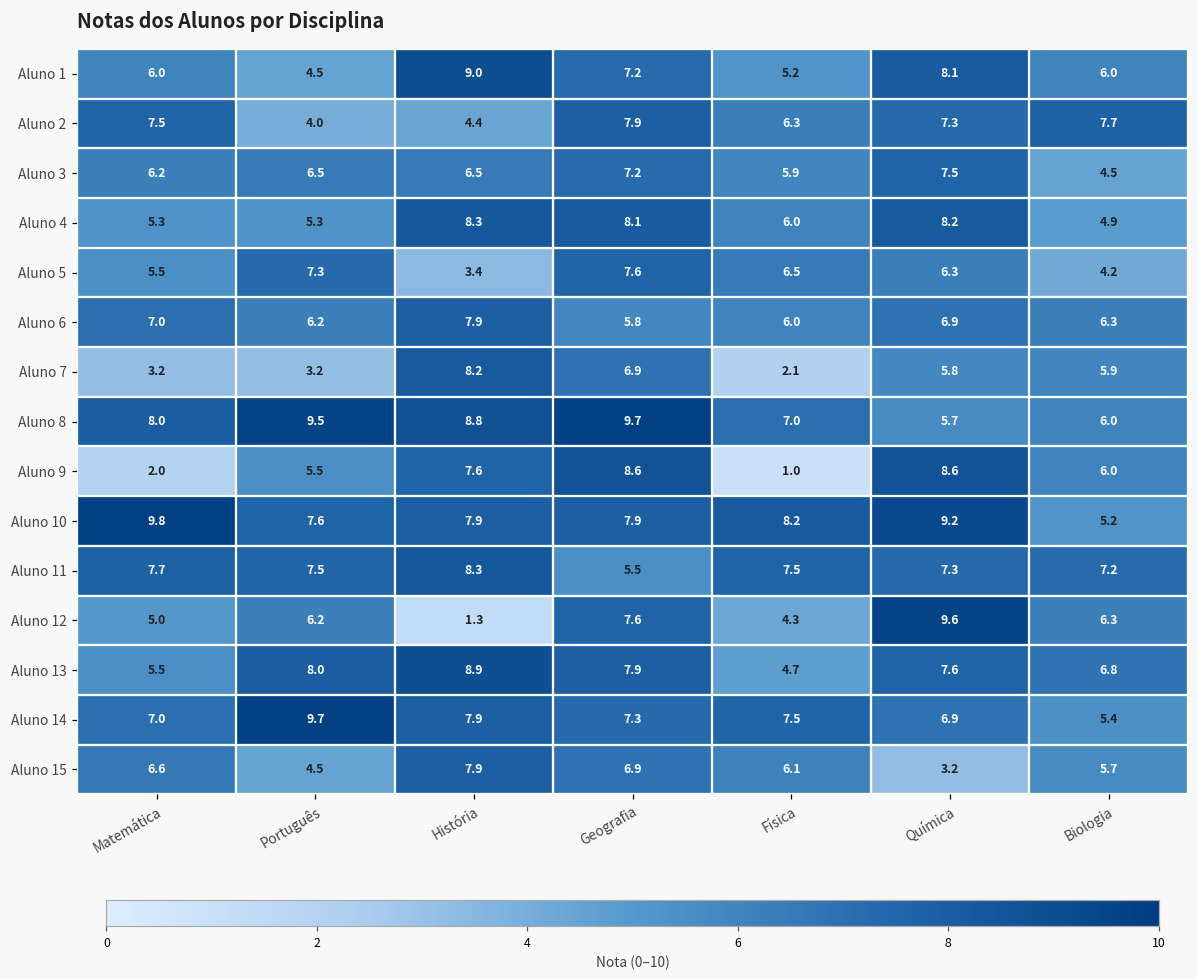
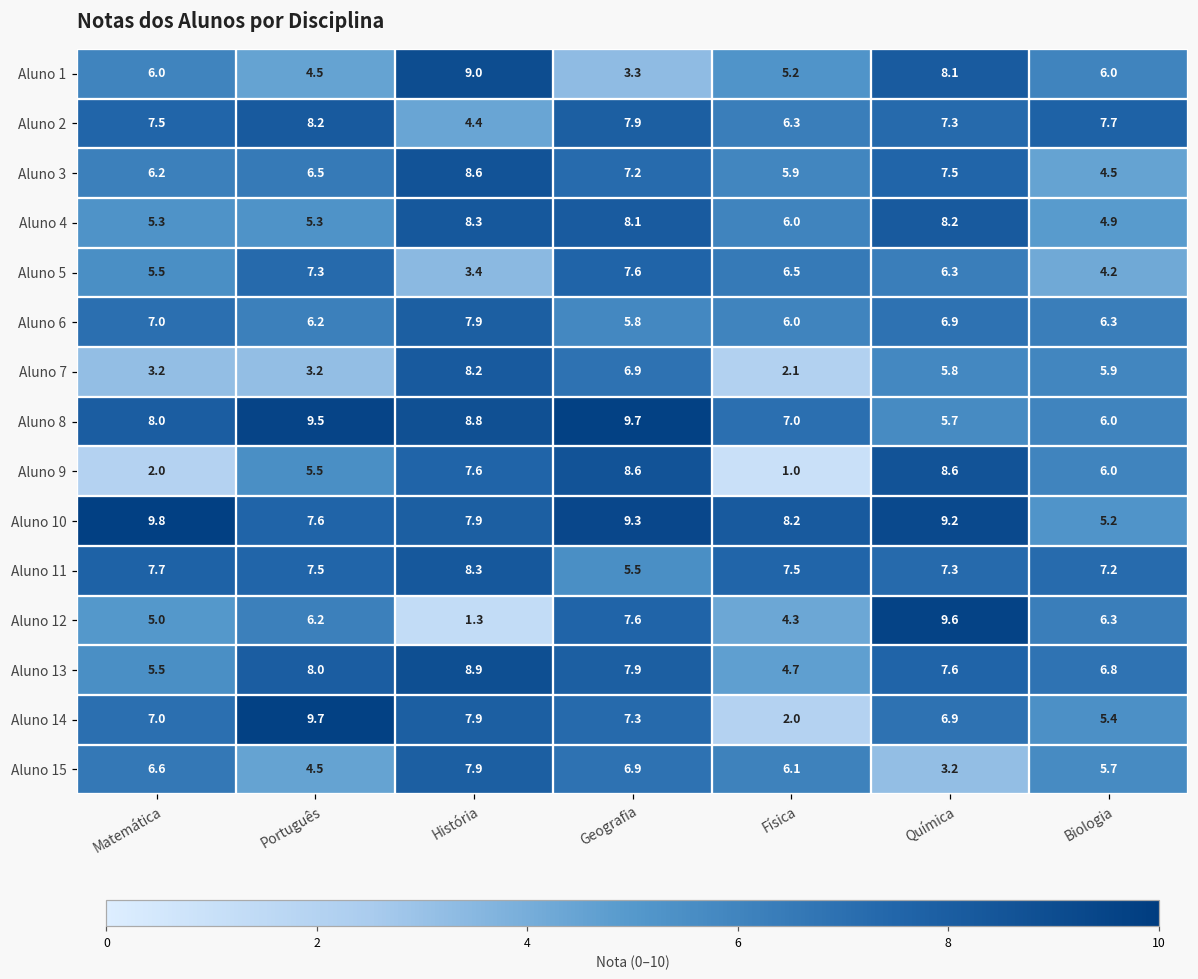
Aluno 1, Geografia: 7.2 -> 3.3
Aluno 2, Português: 4.0 -> 8.2
Aluno 3, História: 6.5 -> 8.6
Aluno 10, Geografia: 7.9 -> 9.3
Aluno 14, Física: 7.5 -> 2.0
